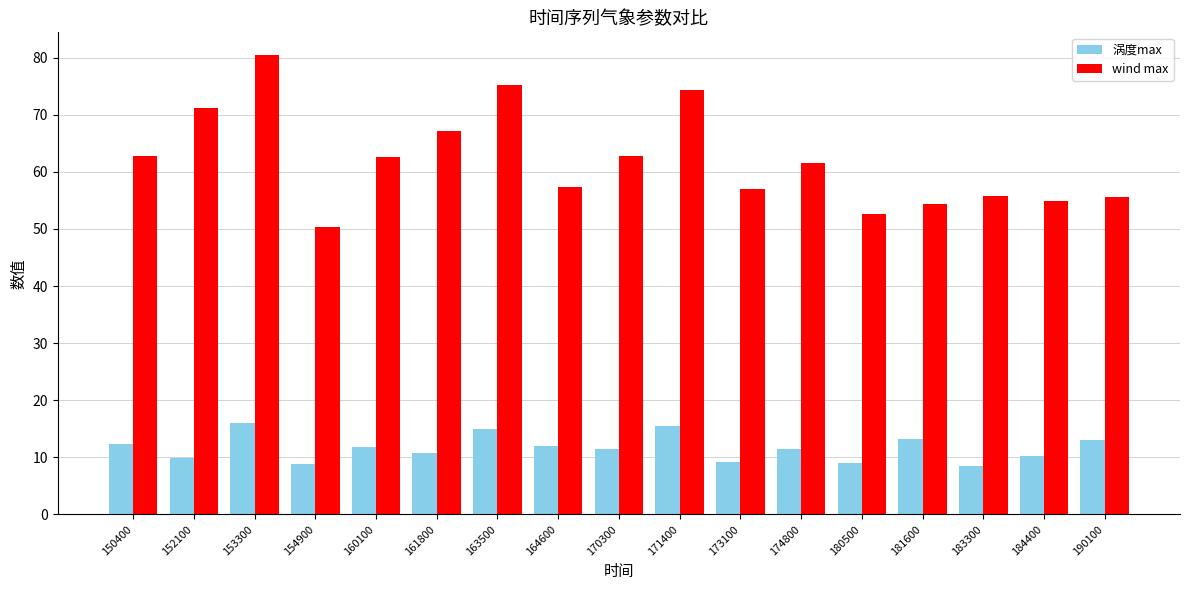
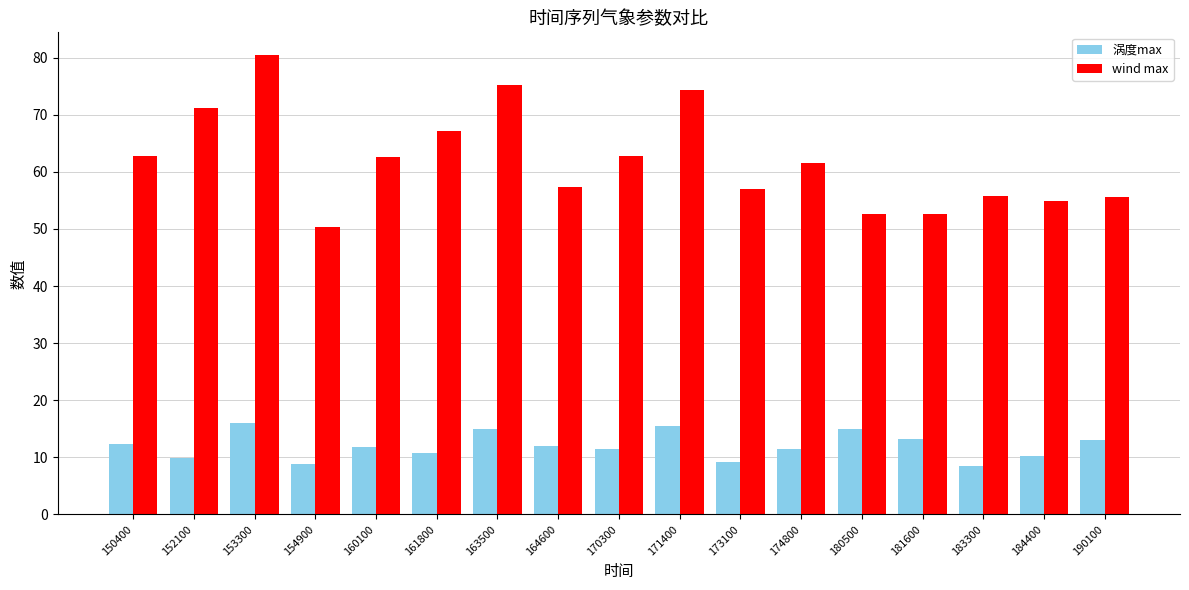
涡度max, 180500: 9 -> 15
wind max, 181600: 54 -> 53
